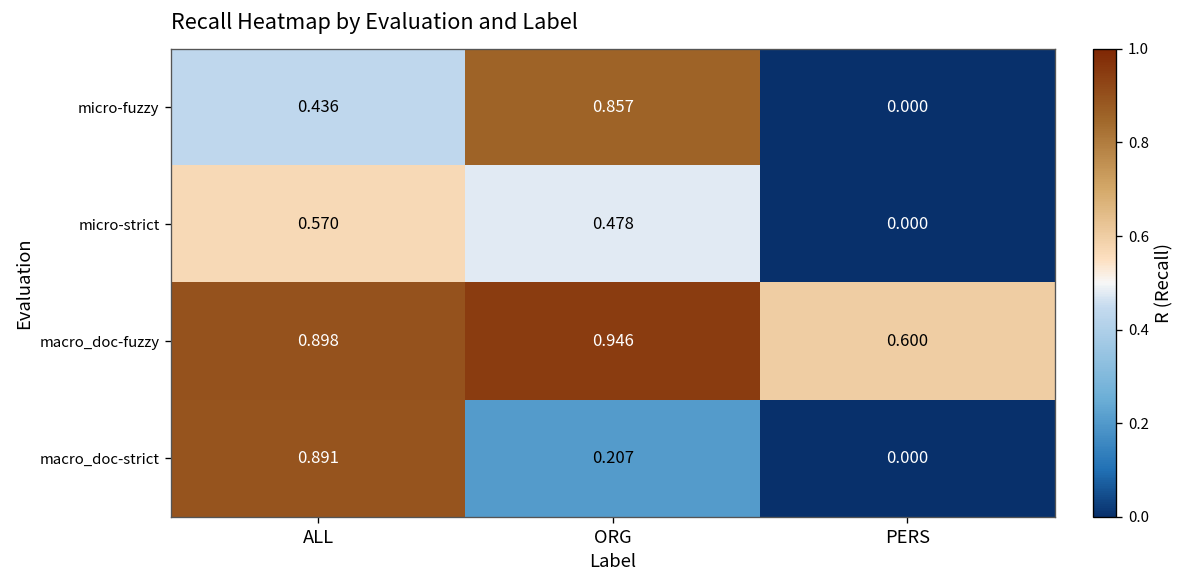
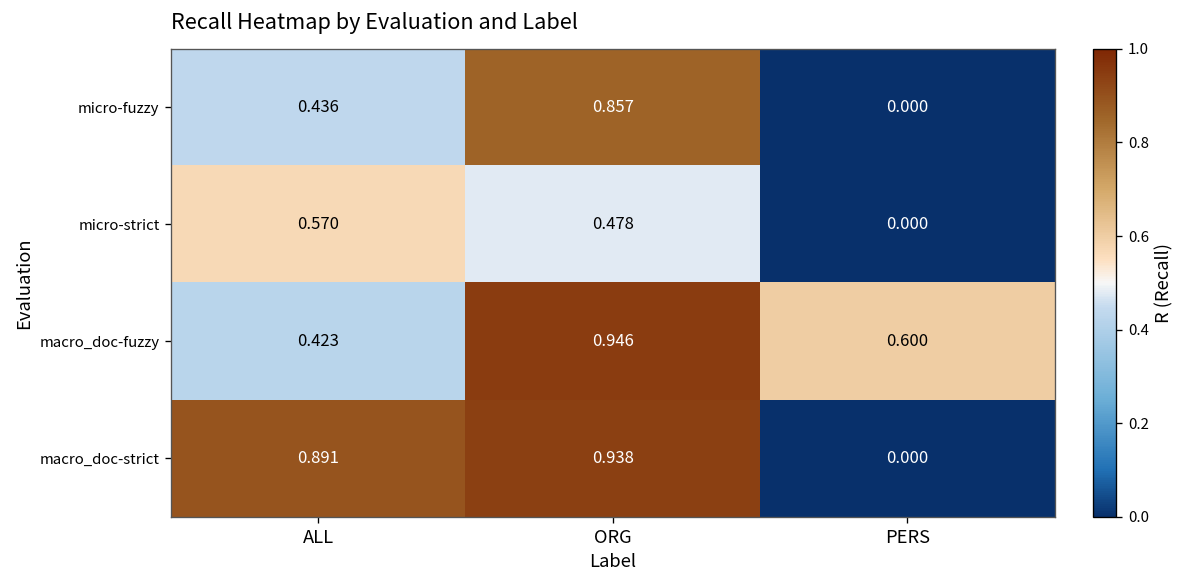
macro_doc-fuzzy, ALL: 0.898 -> 0.423
macro_doc-strict, ORG: 0.207 -> 0.938
